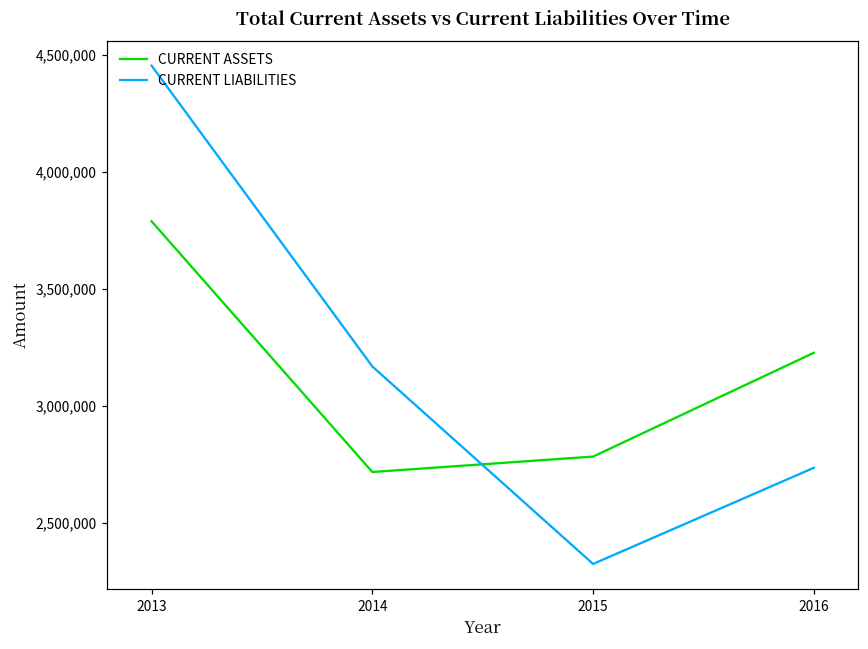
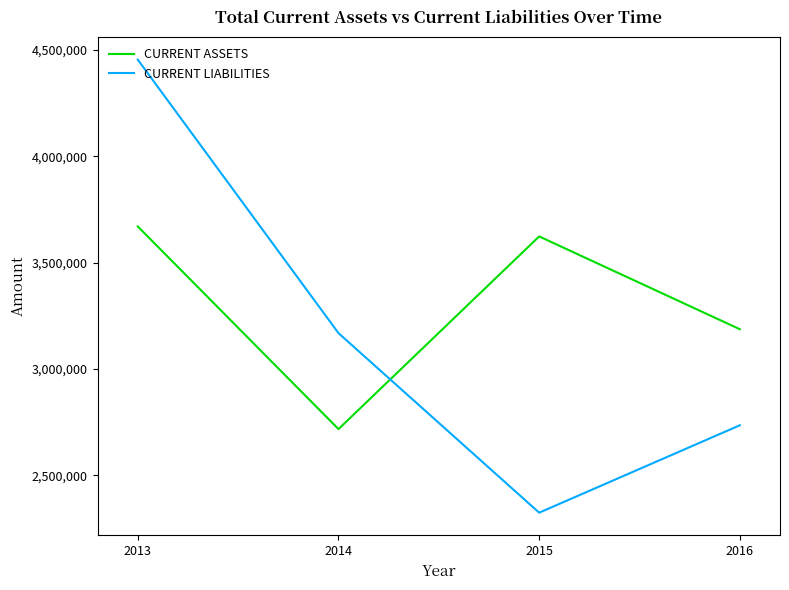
CURRENT ASSETS, 2013: 3,790,000 -> 3,670,000
CURRENT ASSETS, 2015: 2,780,000 -> 3,620,000
CURRENT ASSETS, 2016: 3,230,000 -> 3,190,000
